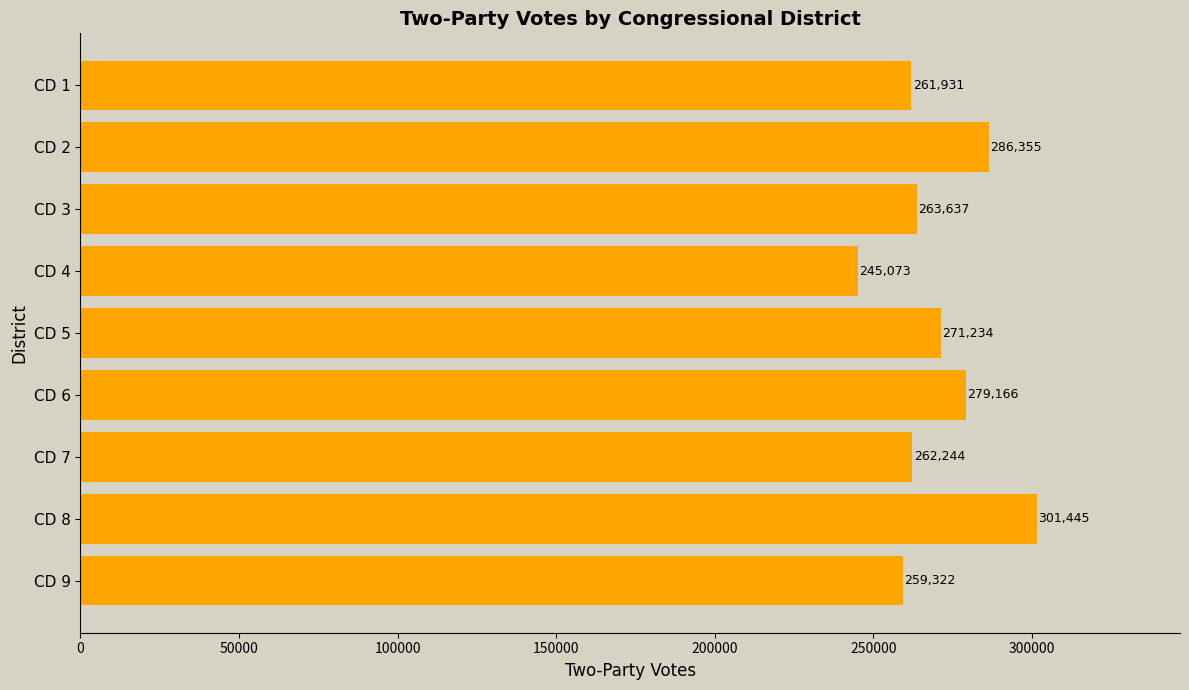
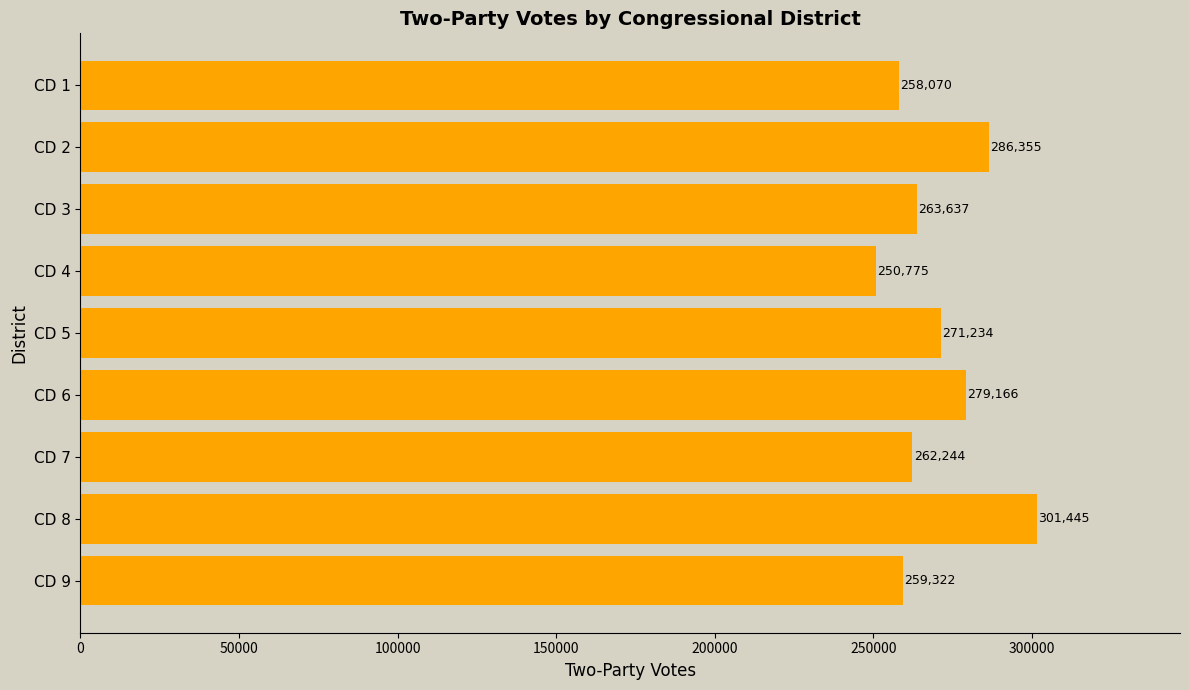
CD 1: 261,931 -> 258,070
CD 4: 245,073 -> 250,775
